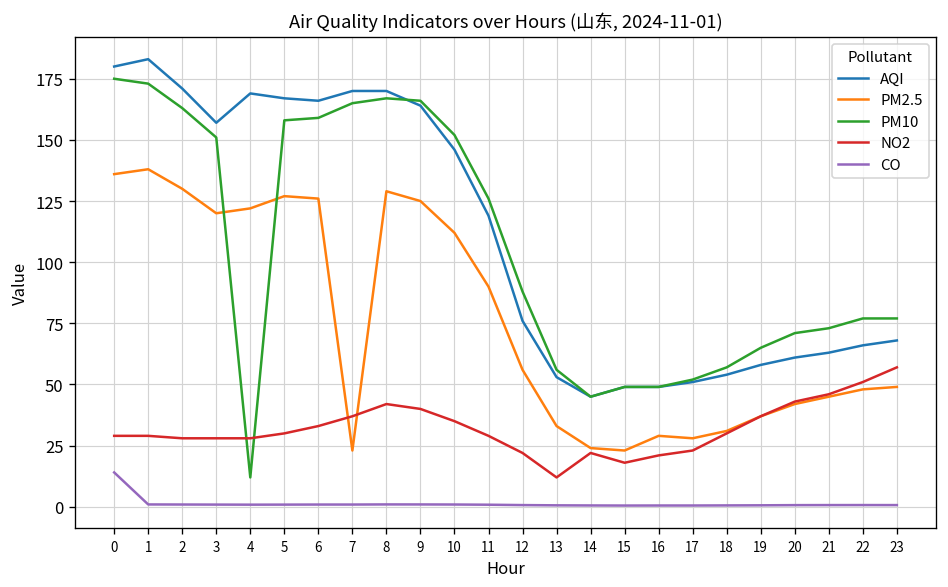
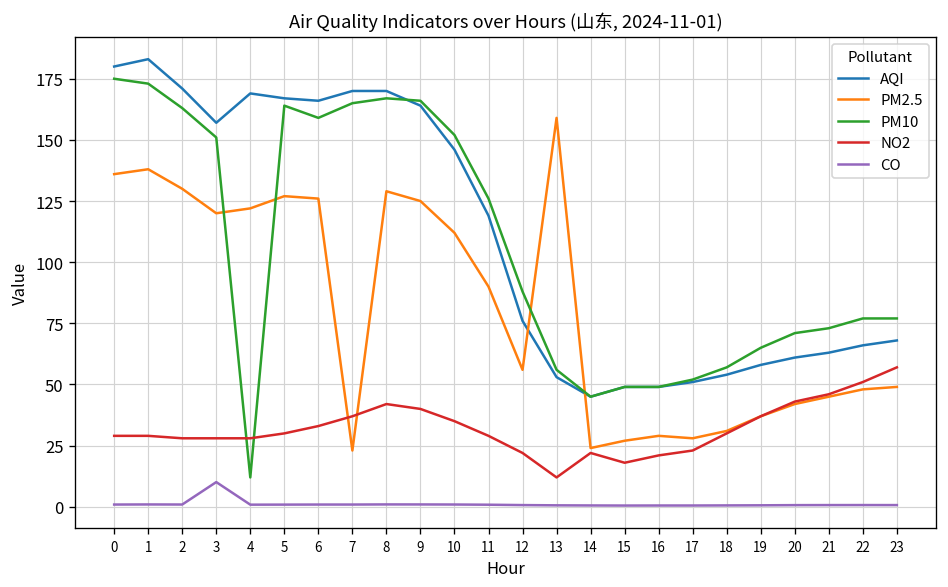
CO, 0: 14 -> 1
CO, 3: 1 -> 10
PM10, 5: 158 -> 164
PM2.5, 13: 33 -> 159
PM2.5, 15: 23 -> 27
